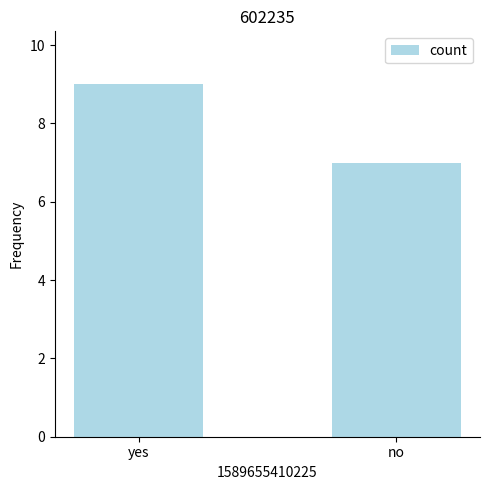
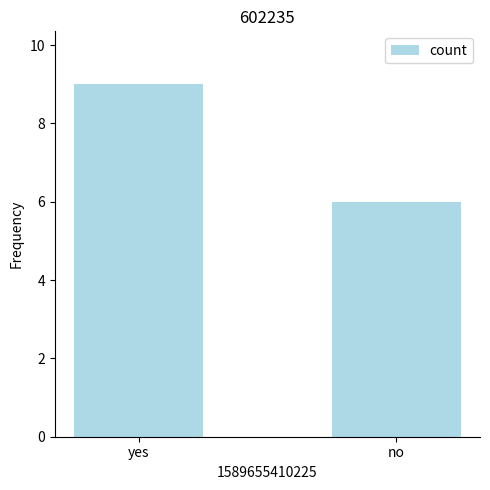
no: 7 -> 6
